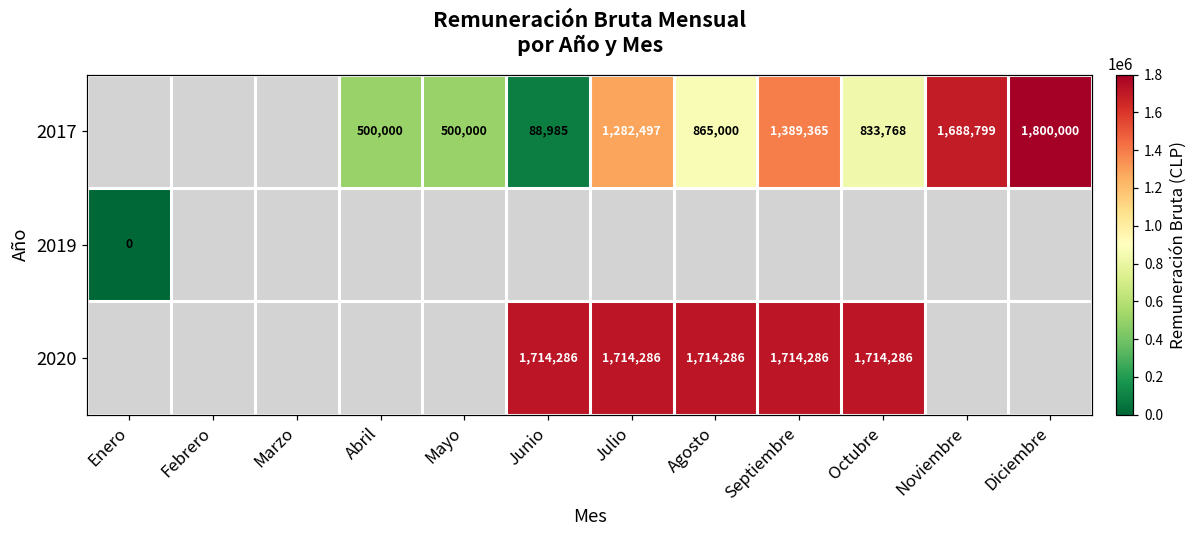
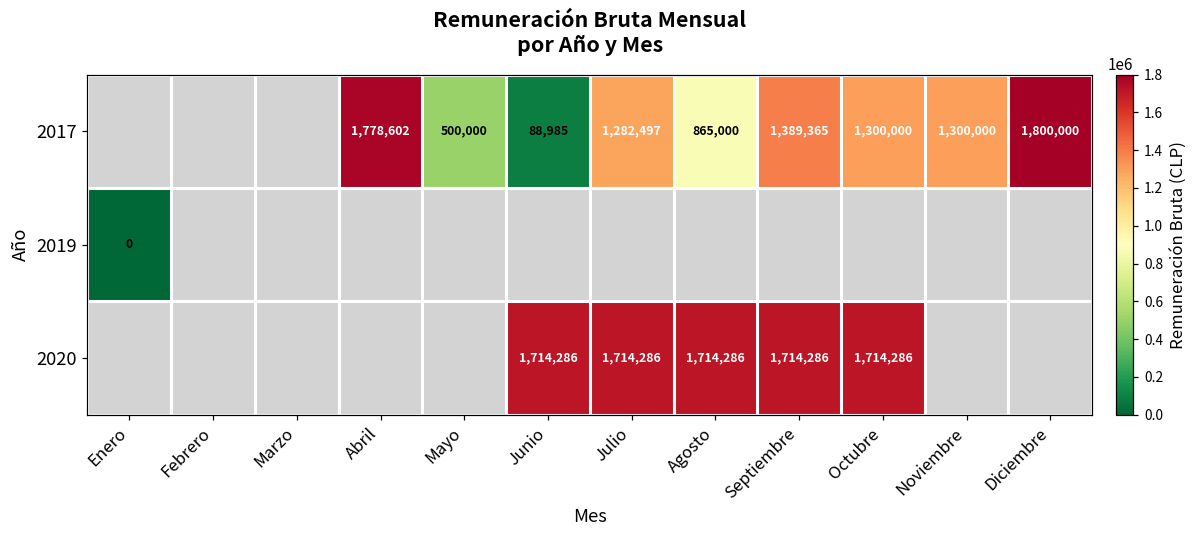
2017, Abril: 500,000 -> 1,778,602
2017, Octubre: 833,768 -> 1,300,000
2017, Noviembre: 1,688,799 -> 1,300,000
